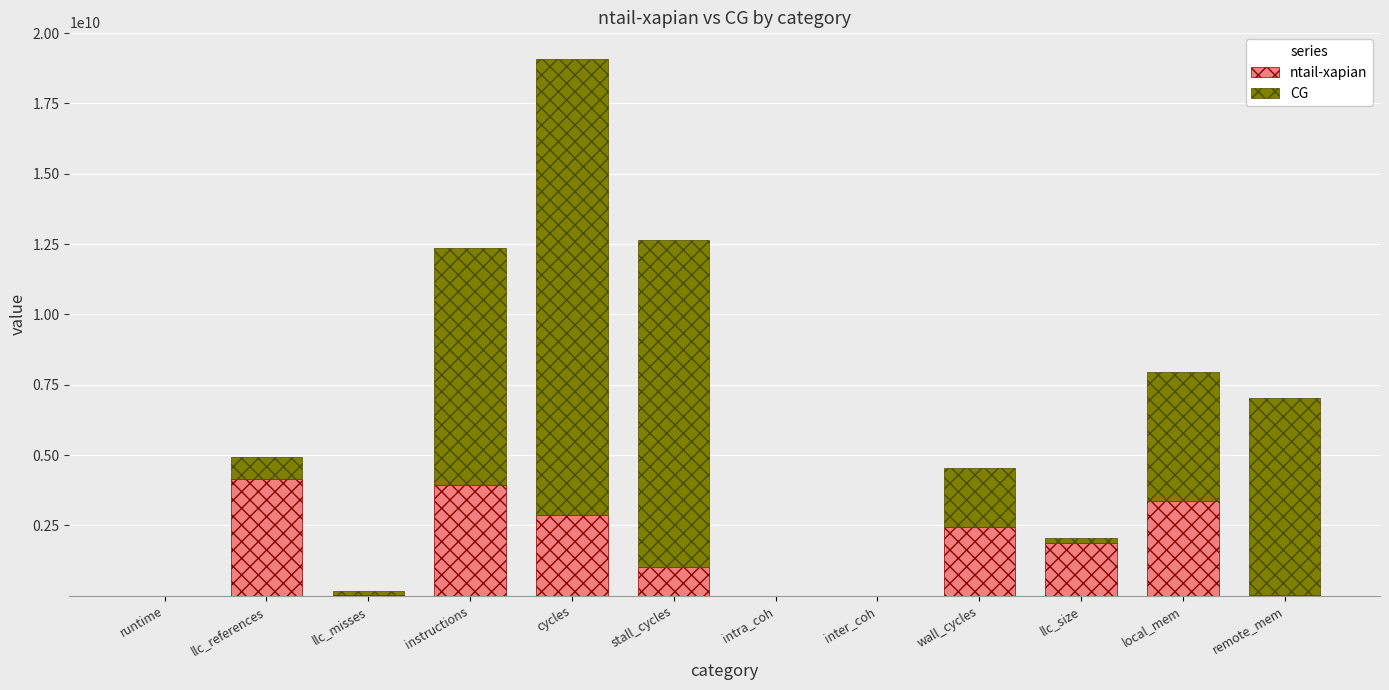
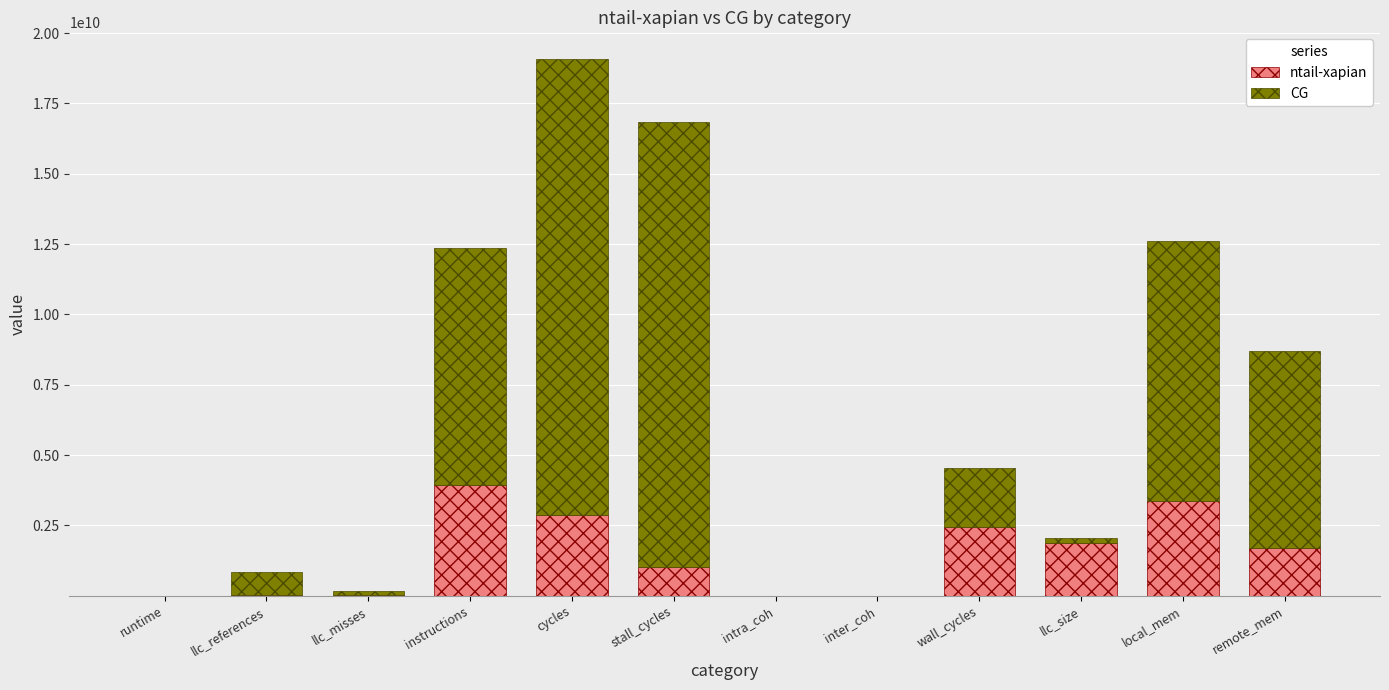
ntail-xapian, llc_references: 4100000000 -> 0
CG, stall_cycles: 11600000000 -> 15800000000
CG, local_mem: 4600000000 -> 9300000000
ntail-xapian, remote_mem: 0 -> 1700000000
